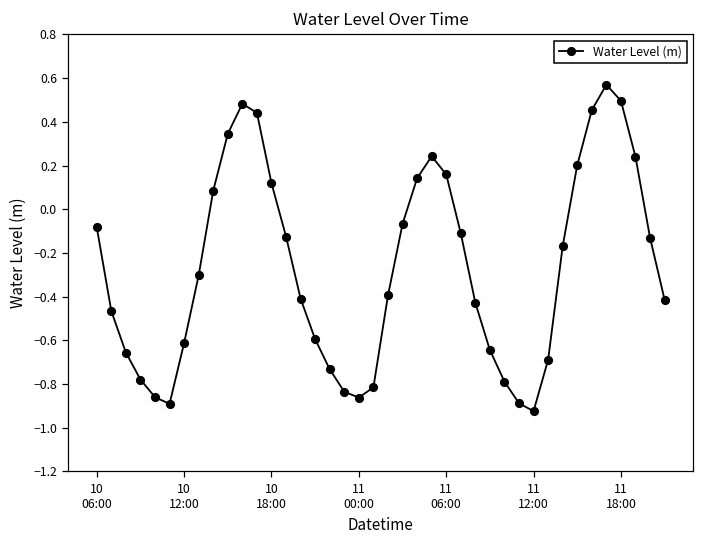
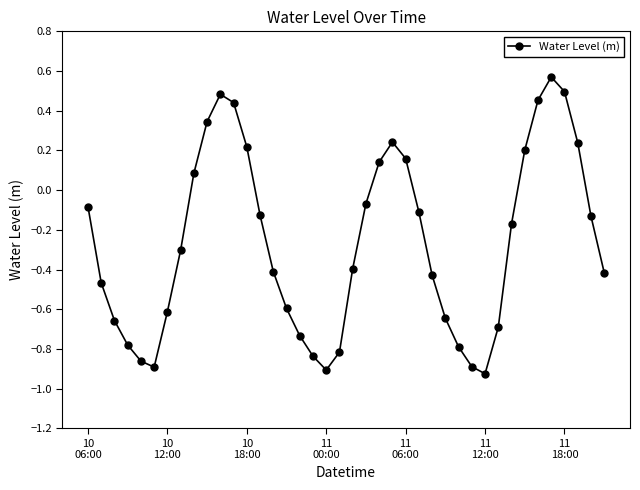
10 18:00: 0.12 -> 0.22
11 00:00: -0.86 -> -0.91
